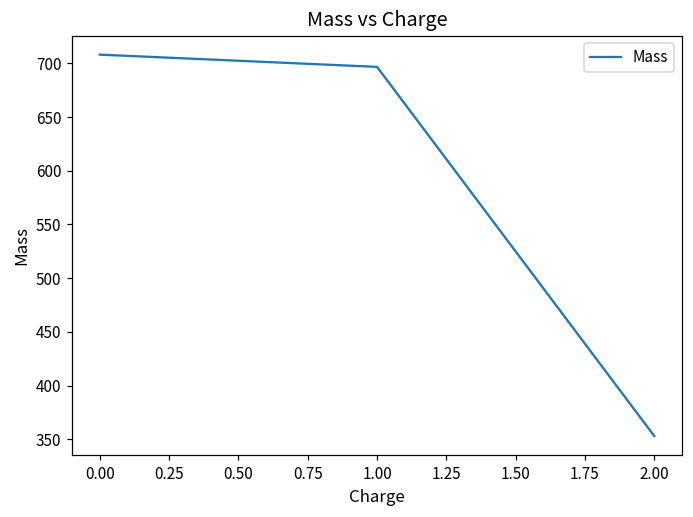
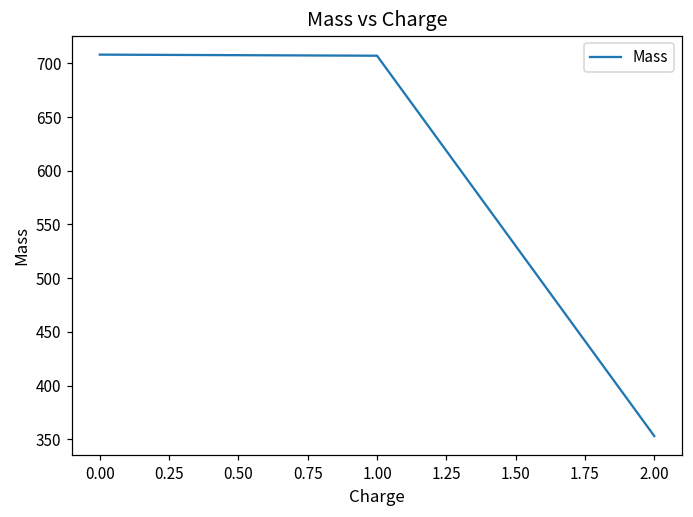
1.00: 700 -> 710
